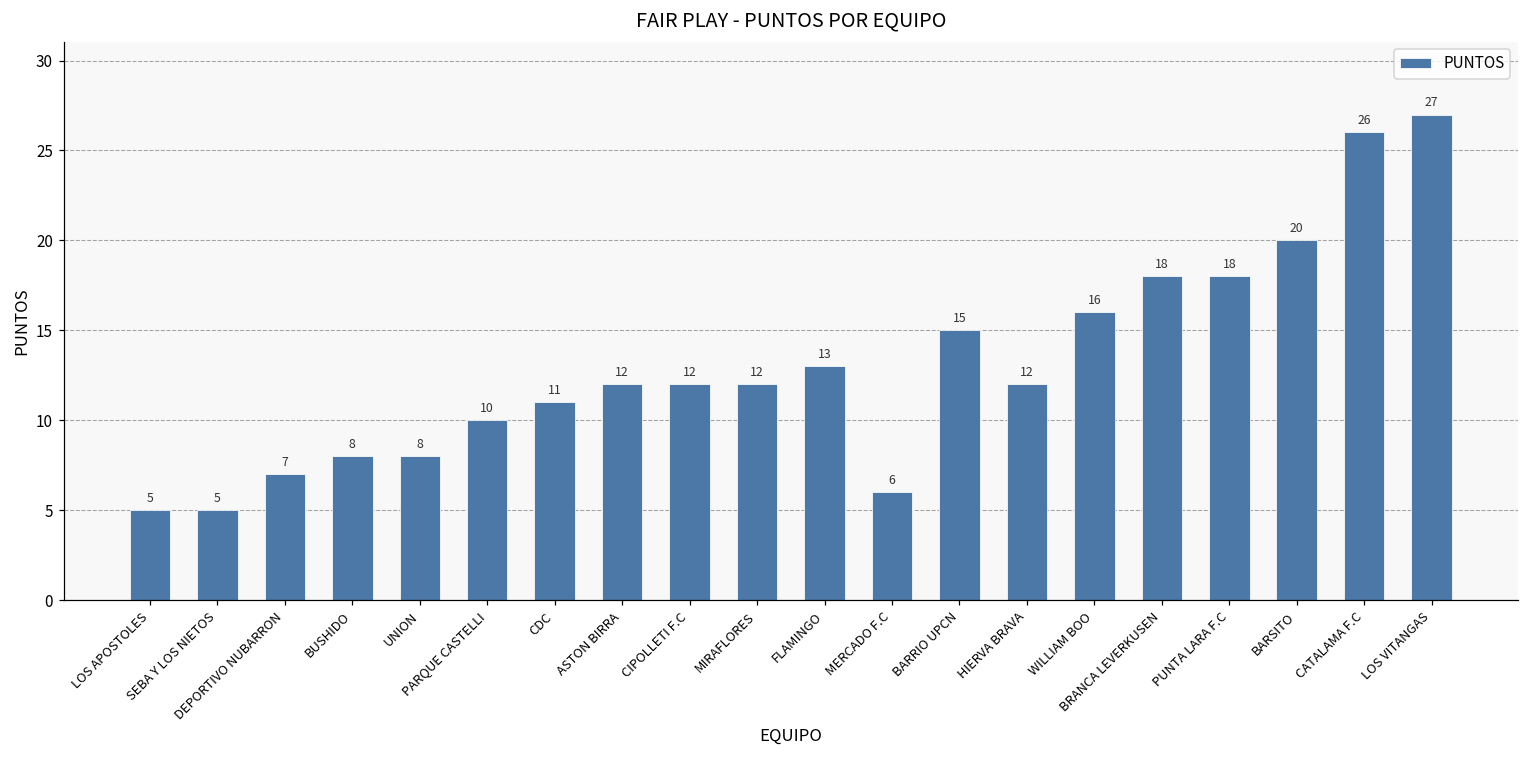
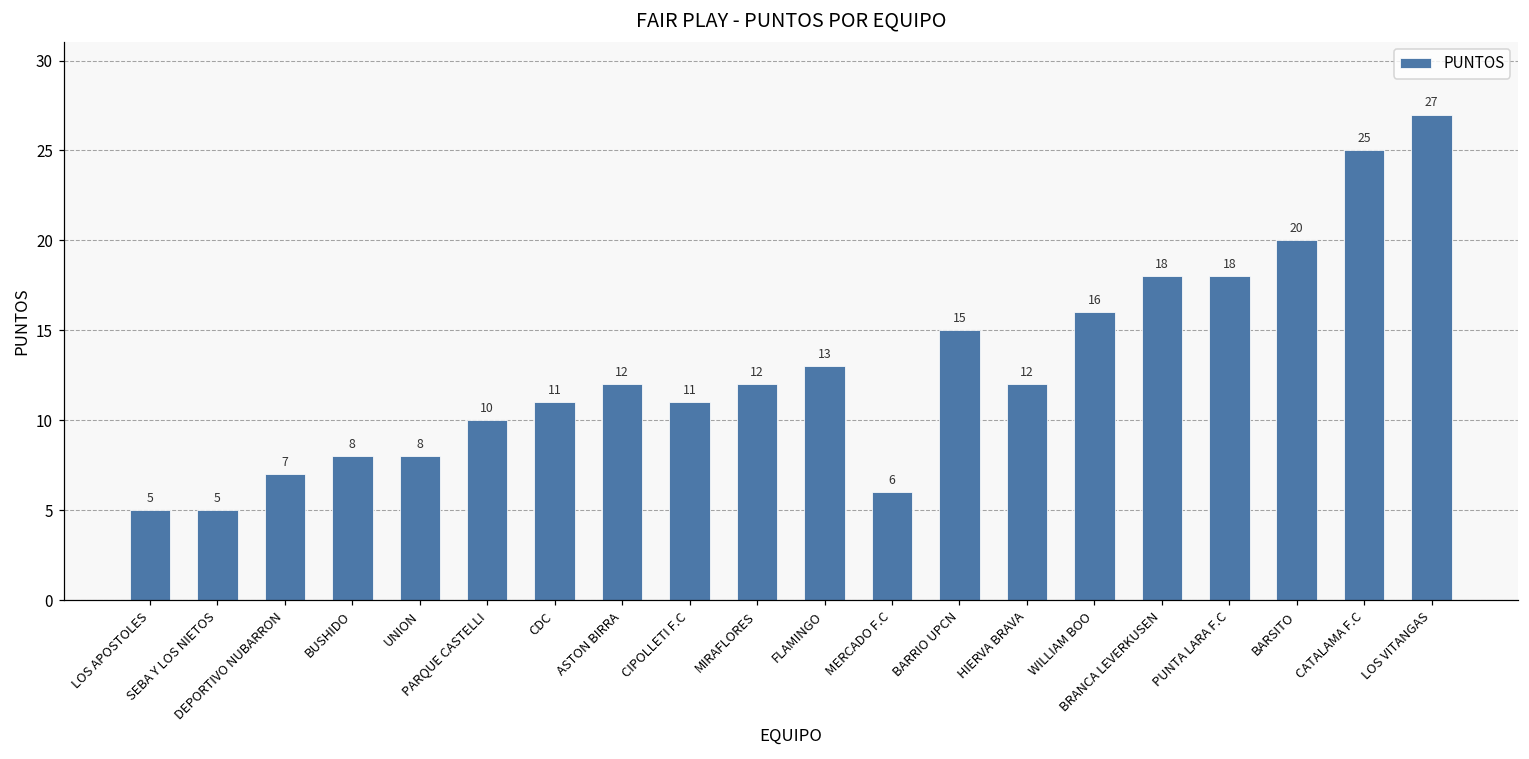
CIPOLLETI F.C: 12 -> 11
CATALAMA F.C: 26 -> 25
